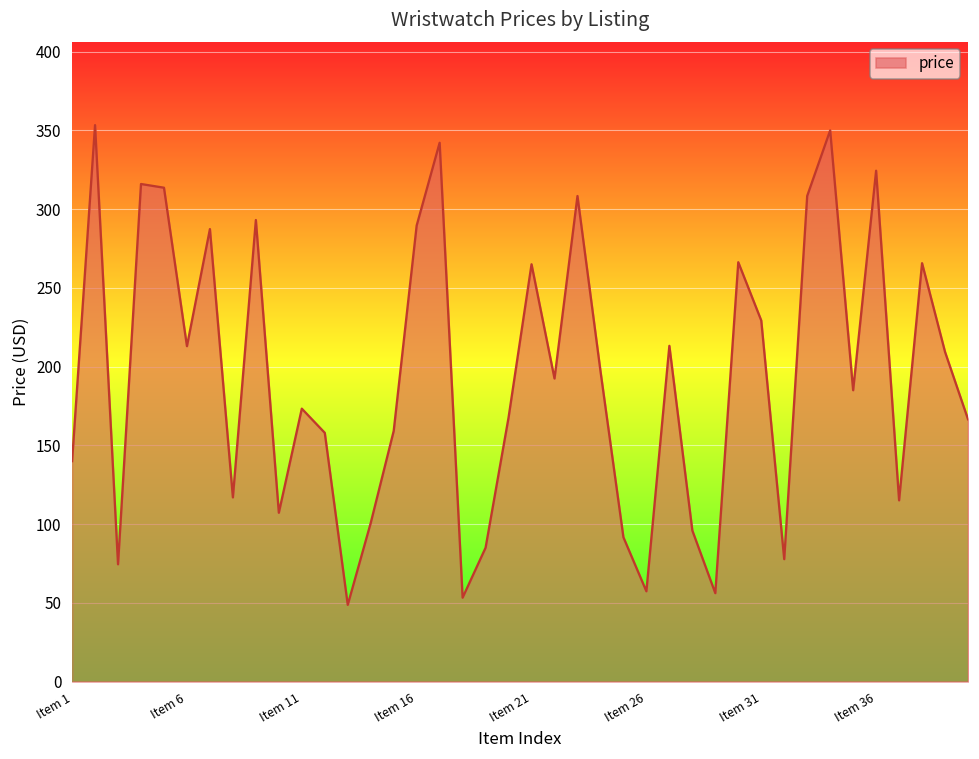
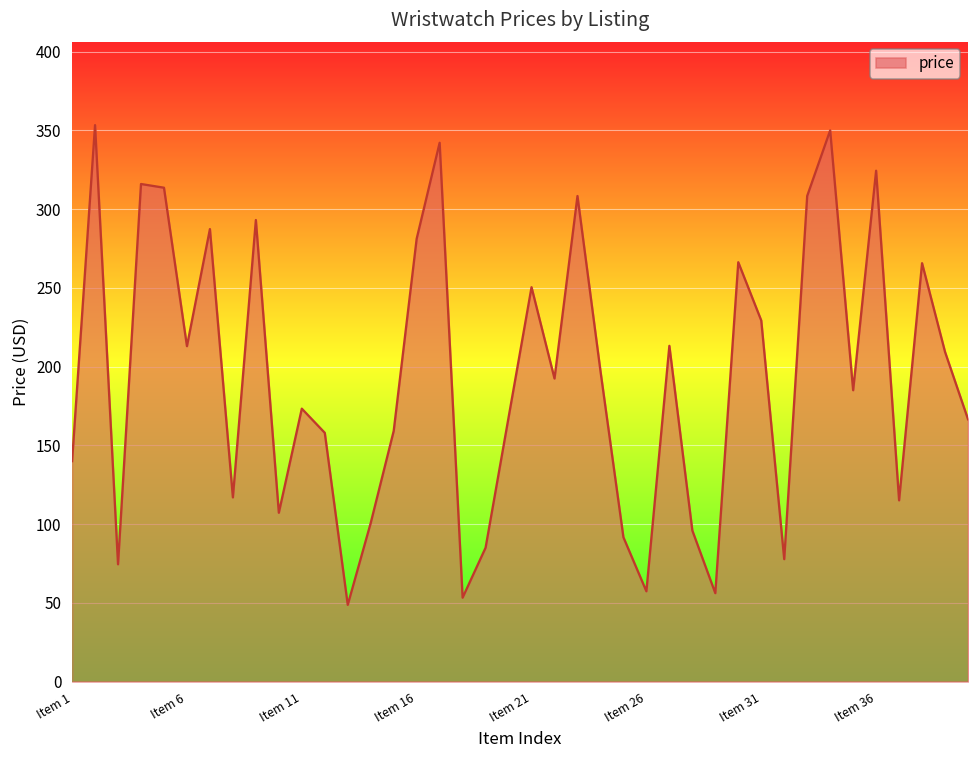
Item 16: 290 -> 281
Item 21: 265 -> 250
